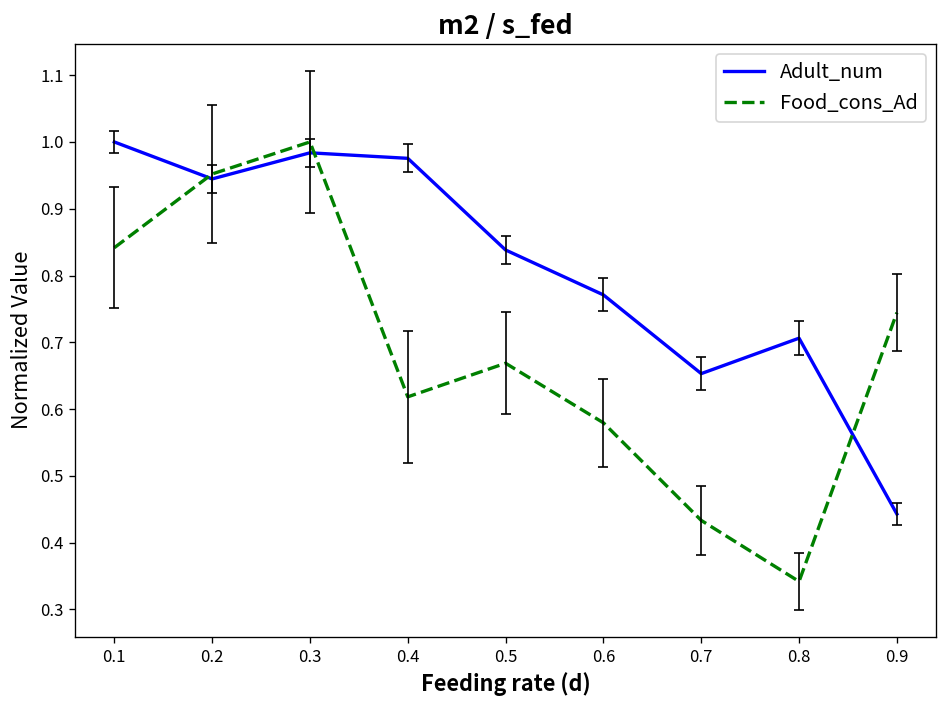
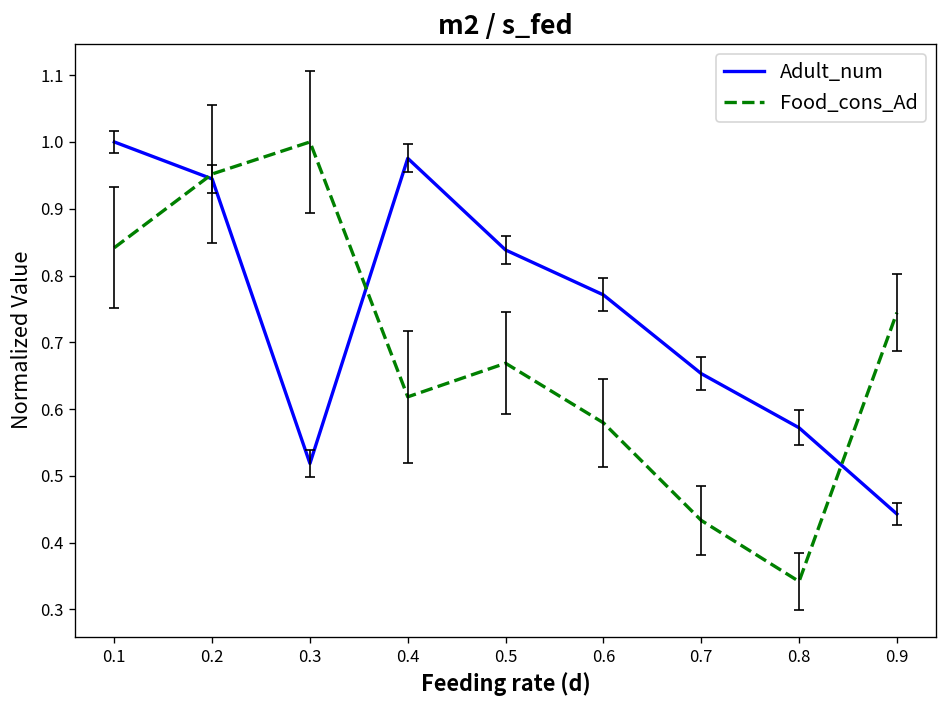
Adult_num, 0.3: 0.98 -> 0.52
Adult_num, 0.8: 0.71 -> 0.57
